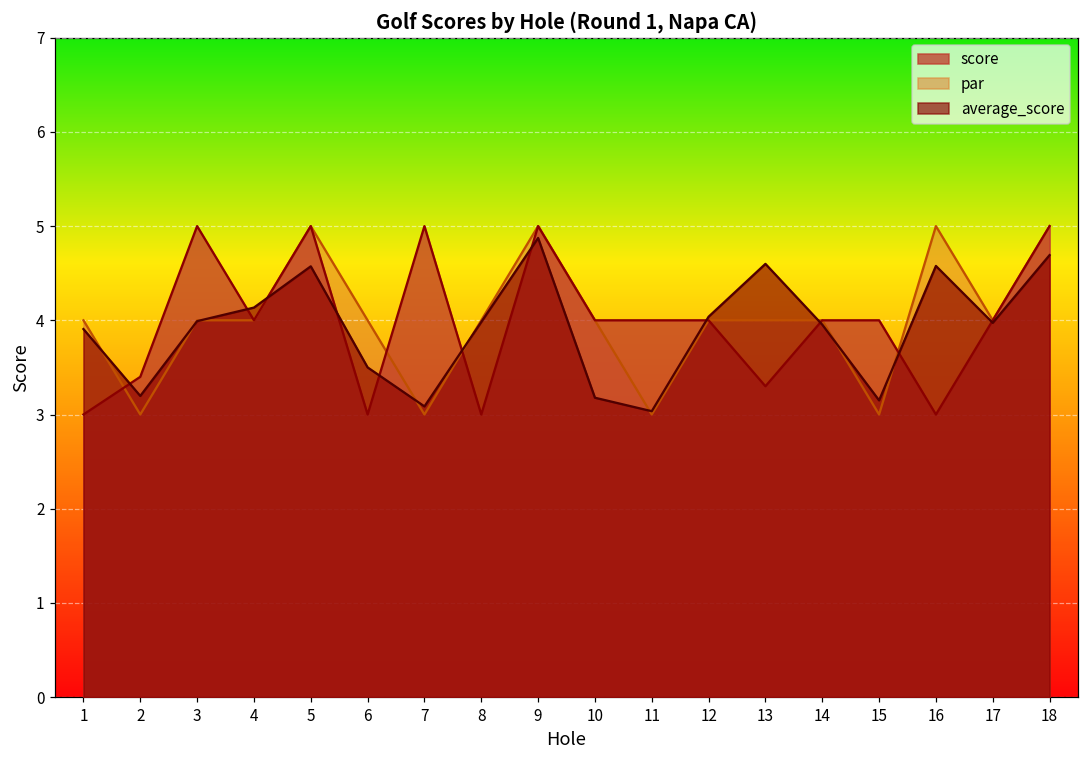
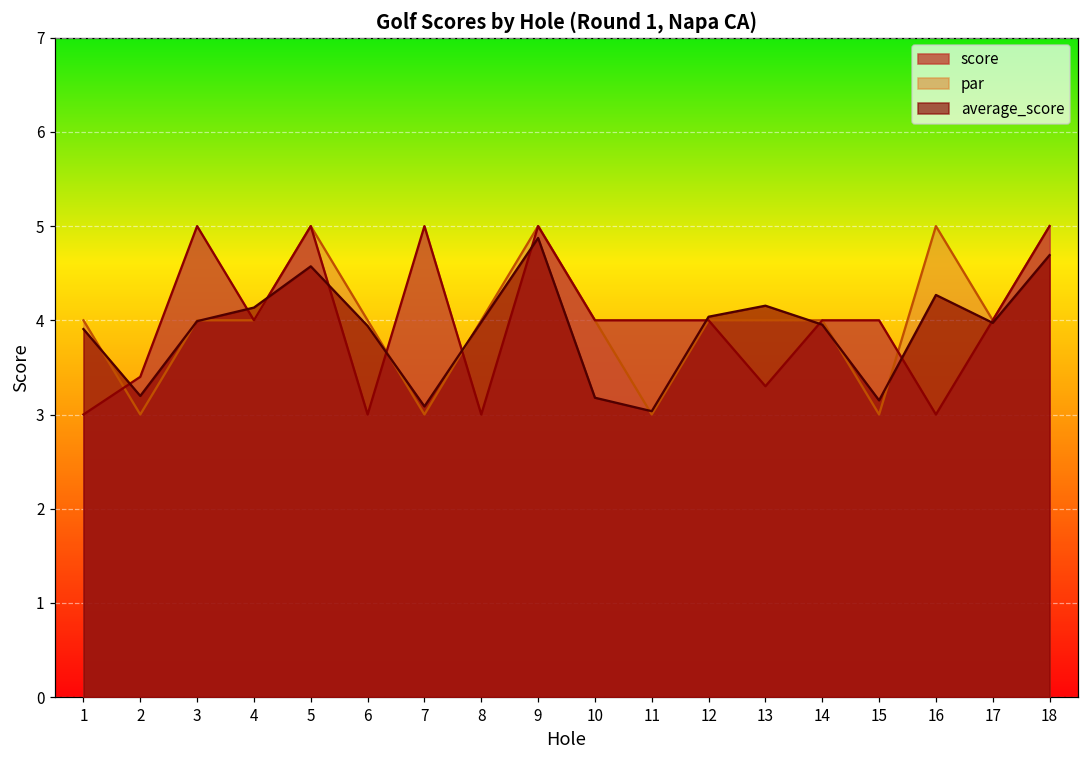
average_score, 6: 3.5 -> 3.9
average_score, 13: 4.6 -> 4.2
average_score, 16: 4.6 -> 4.3
